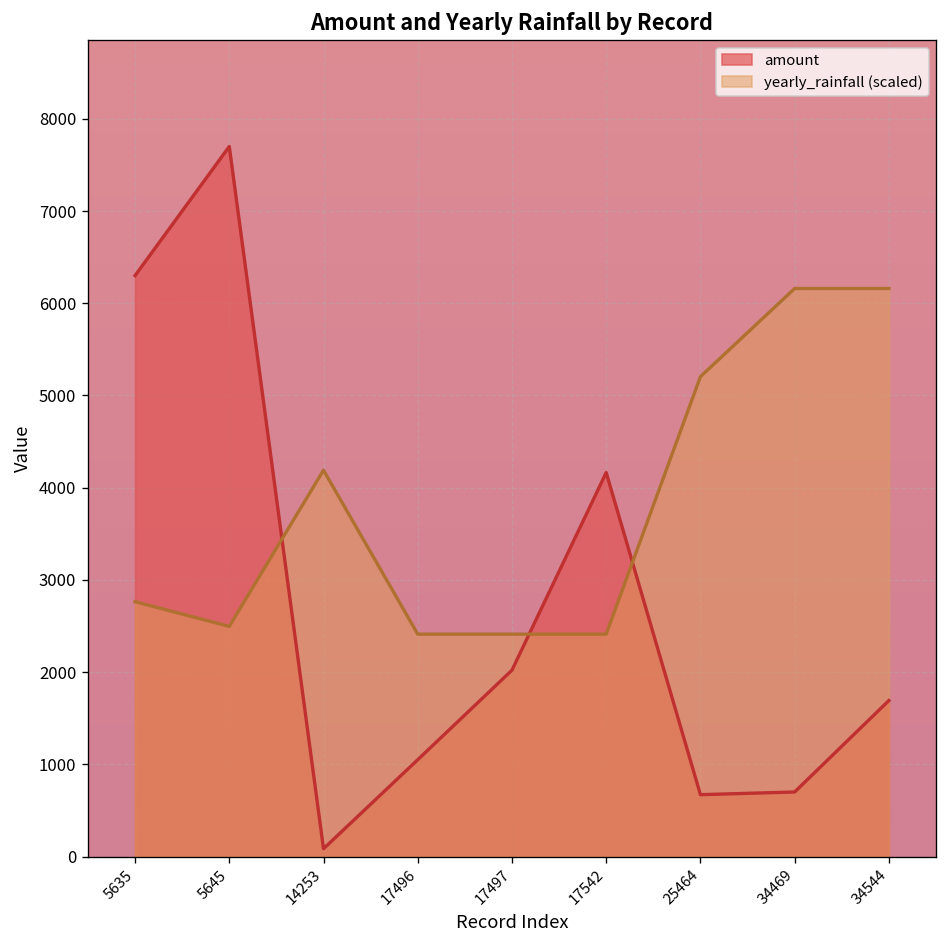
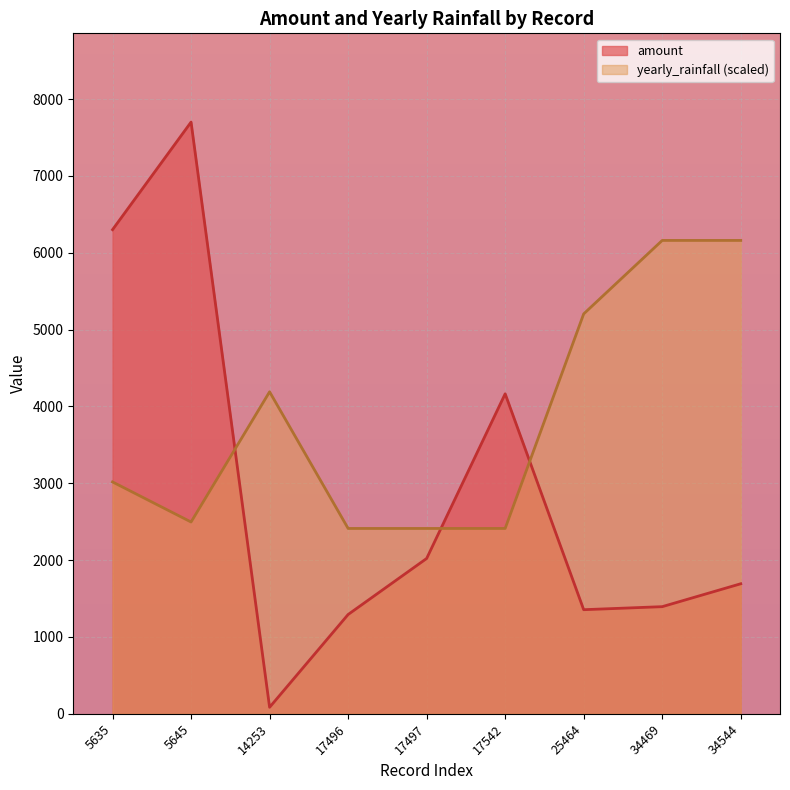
yearly_rainfall (scaled), 5635: 2800 -> 3000
amount, 17496: 1100 -> 1300
amount, 25464: 700 -> 1400
amount, 34469: 700 -> 1400
